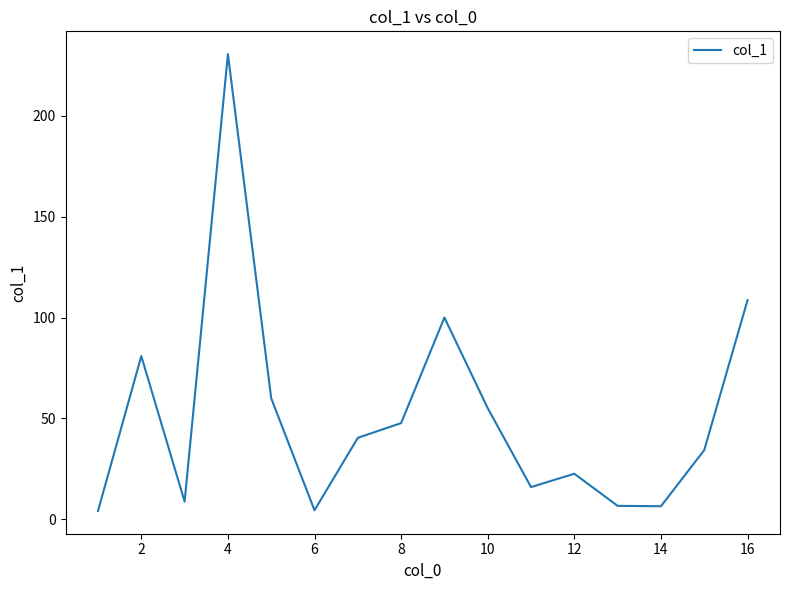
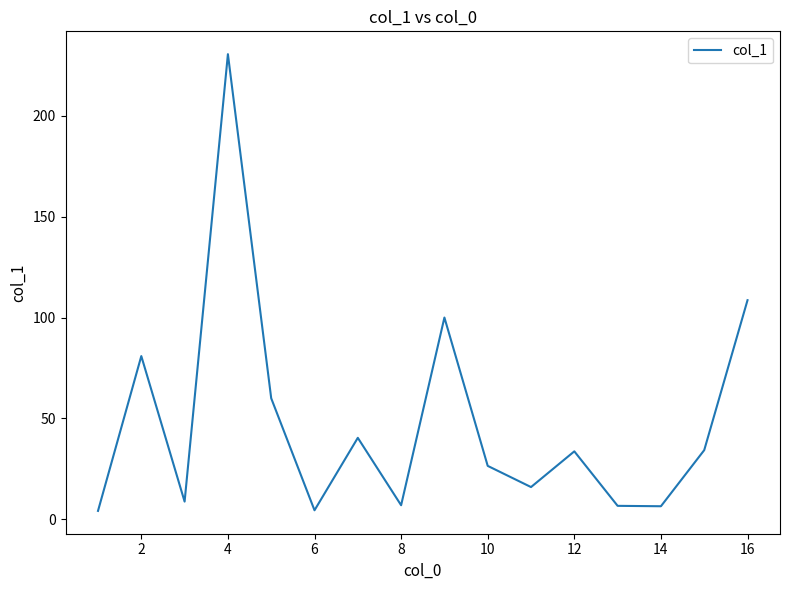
8: 48 -> 7
10: 55 -> 27
12: 23 -> 34
